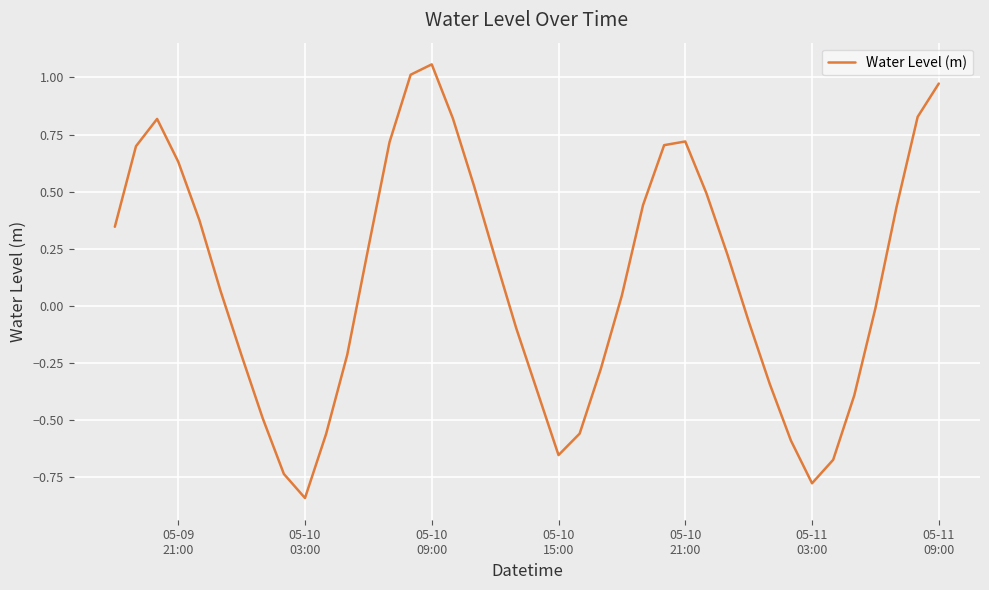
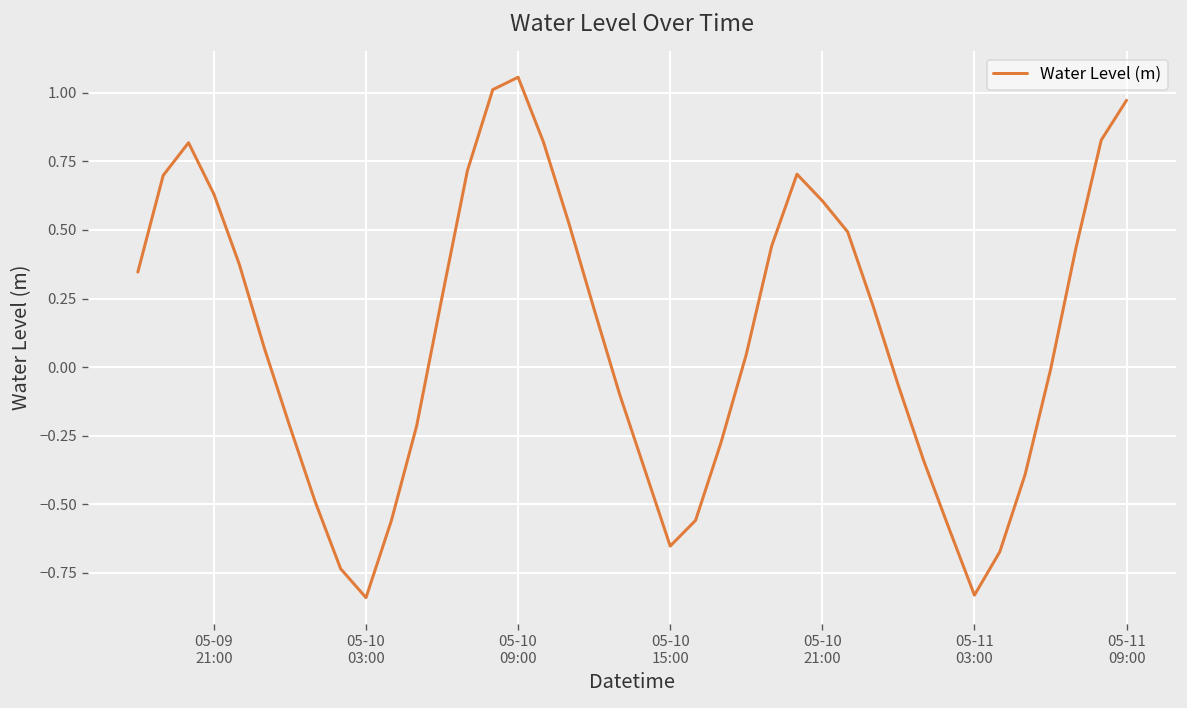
05-10 21:00: 0.72 -> 0.61
05-11 03:00: -0.78 -> -0.83
